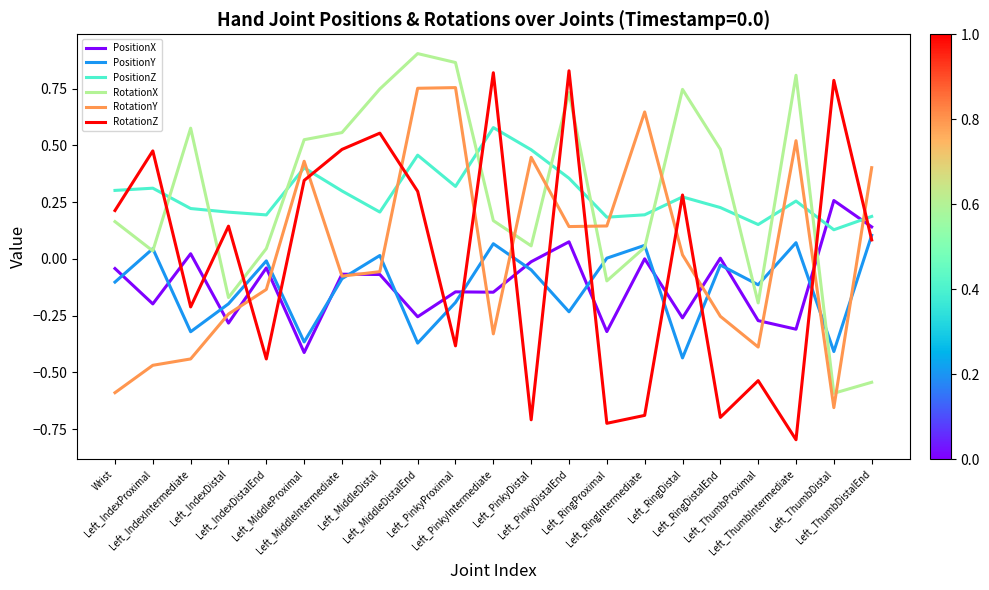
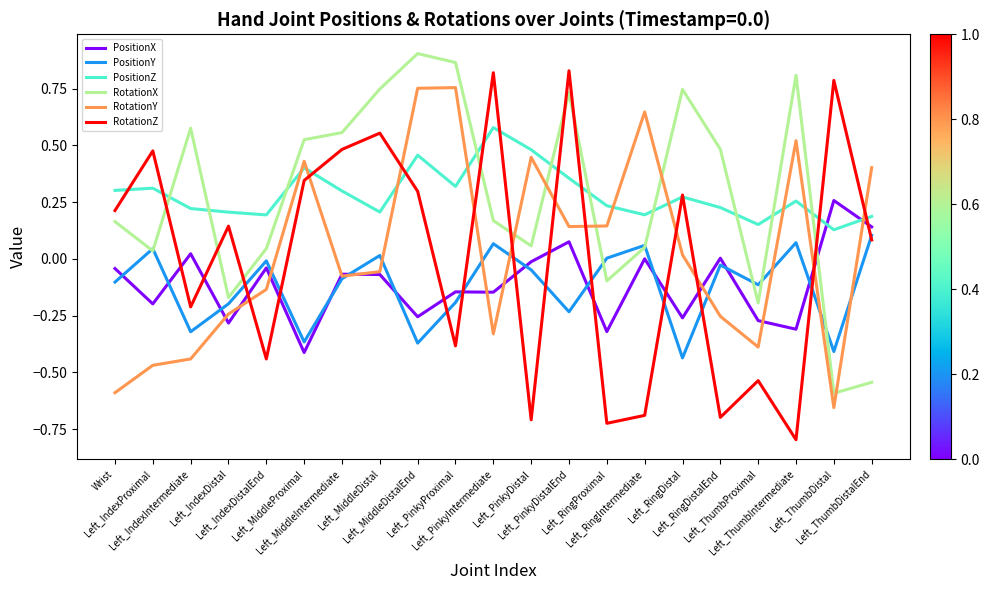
PositionZ, Left_RingProximal: 0.18 -> 0.23
